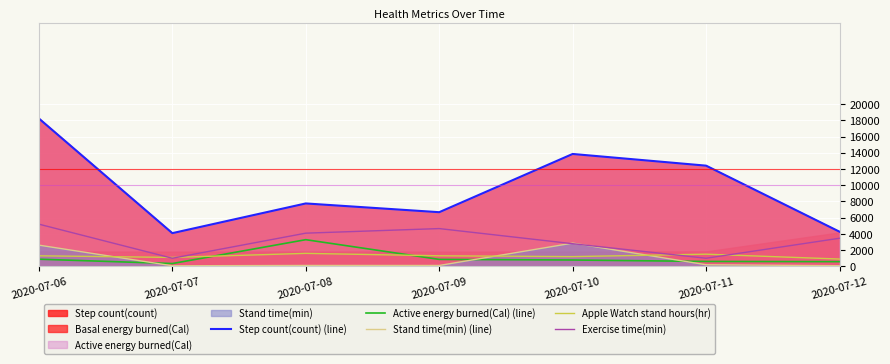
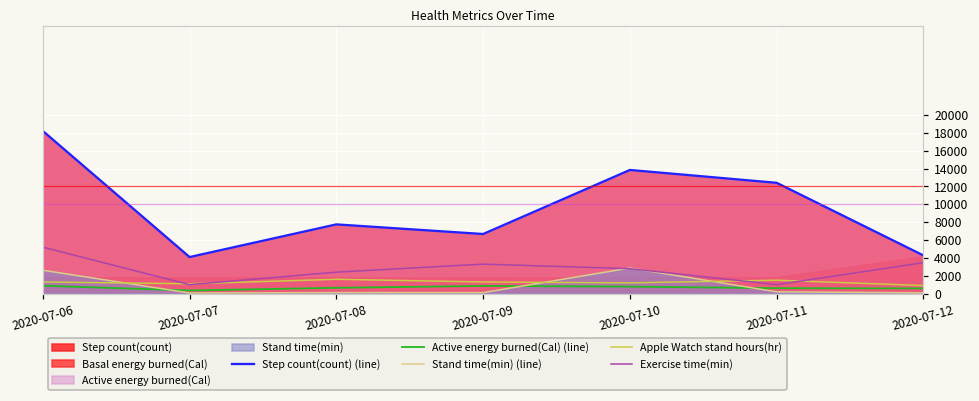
Active energy burned(Cal) (line), 2020-07-08: 3000 -> 1000
Exercise time(min), 2020-07-08: 4000 -> 2000
Exercise time(min), 2020-07-09: 5000 -> 3000
